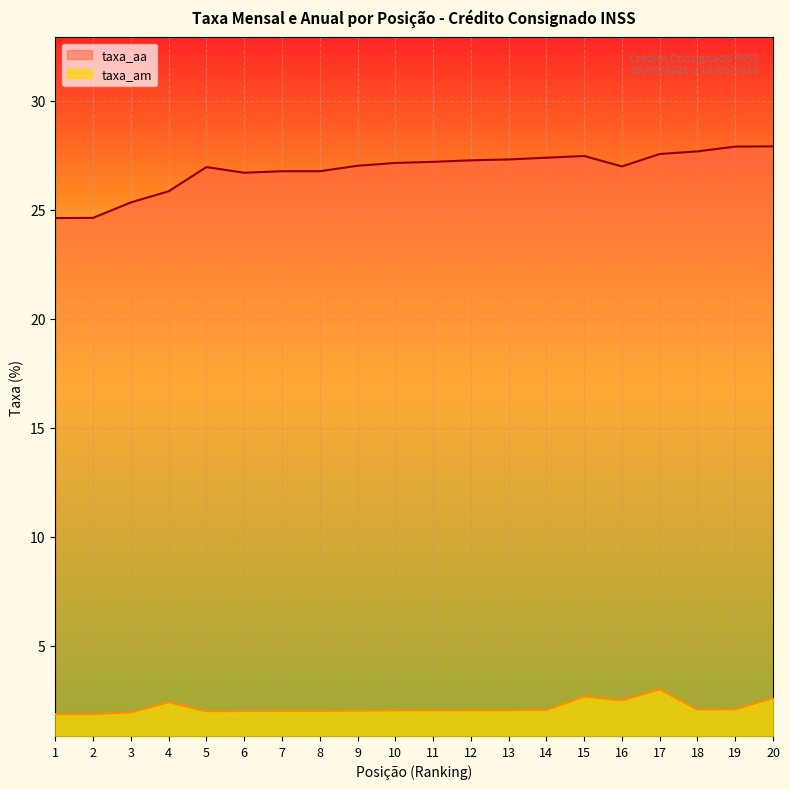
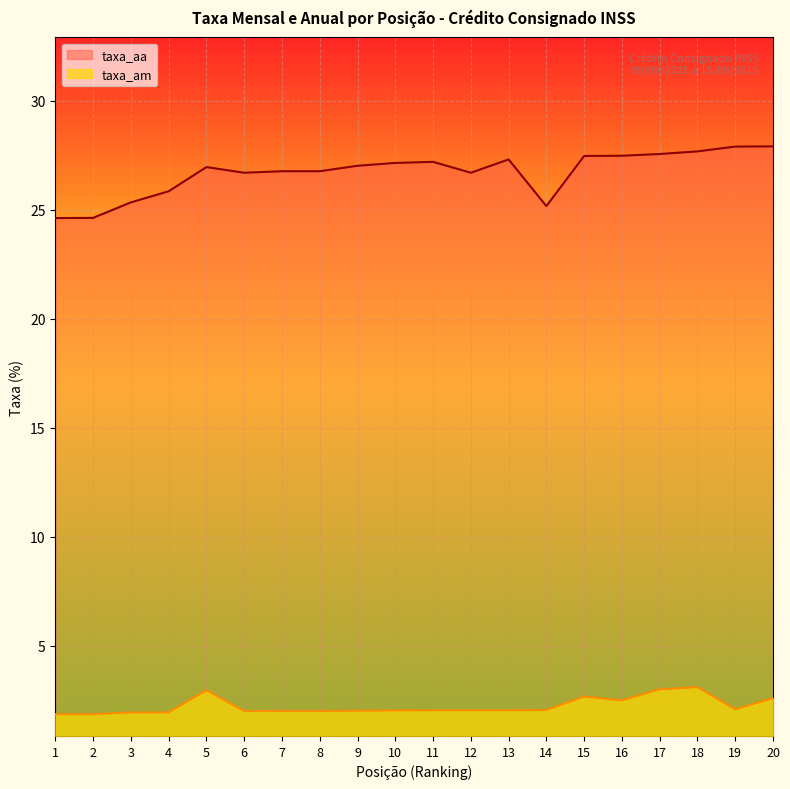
taxa_am, 4: 2.4 -> 1.9
taxa_am, 5: 2.0 -> 3.0
taxa_aa, 12: 27.3 -> 26.7
taxa_aa, 14: 27.4 -> 25.2
taxa_aa, 16: 27.0 -> 27.5
taxa_am, 18: 2.1 -> 3.1
